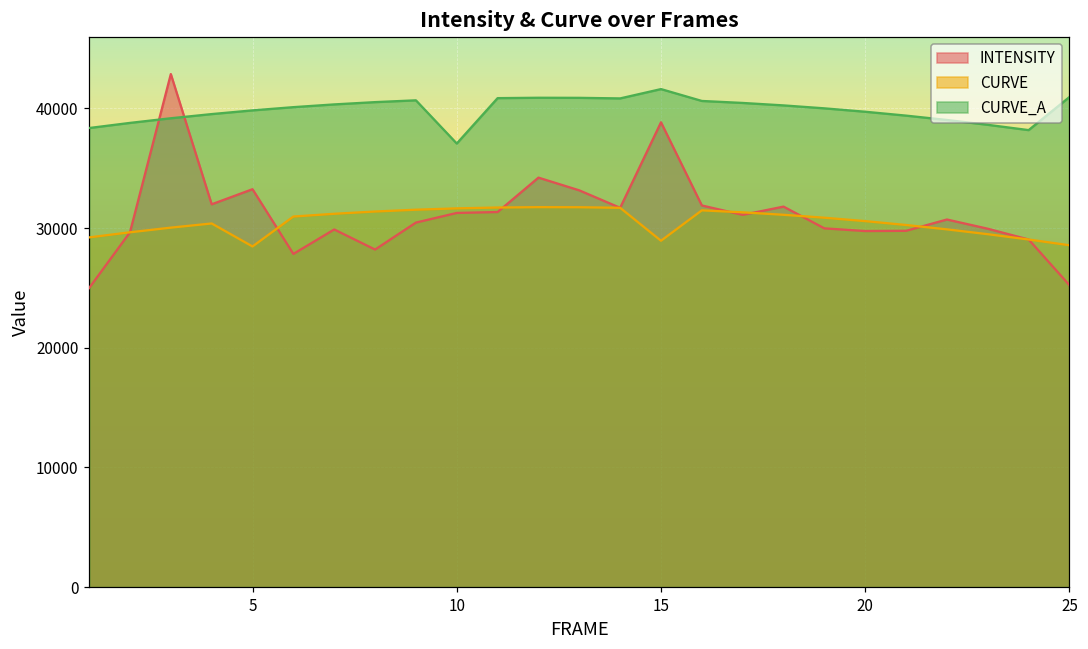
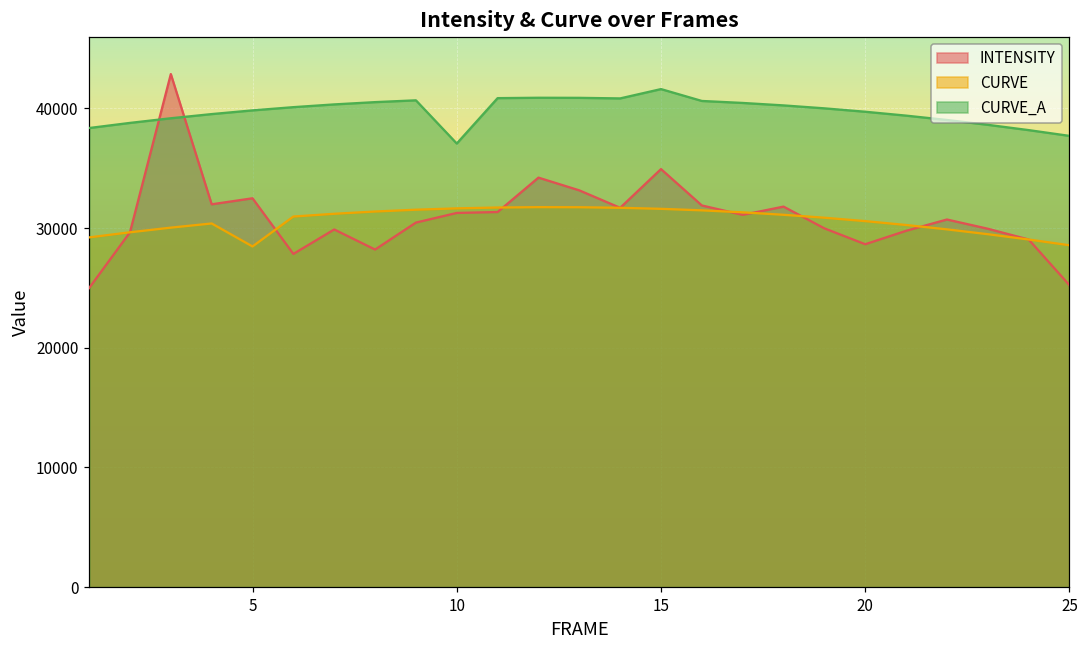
INTENSITY, 5: 33300 -> 32500
INTENSITY, 15: 38800 -> 34900
CURVE, 15: 28900 -> 31600
INTENSITY, 20: 29800 -> 28700
CURVE_A, 25: 41000 -> 37700
